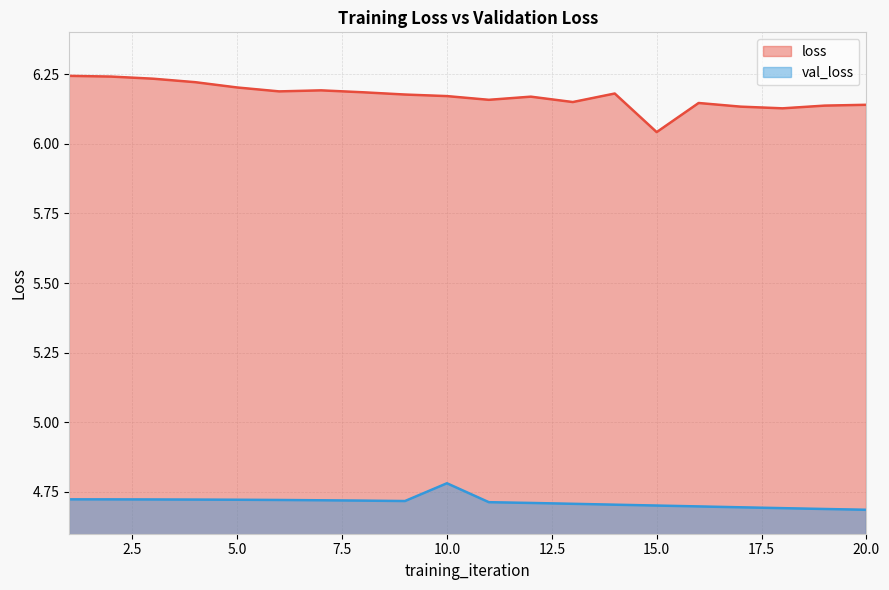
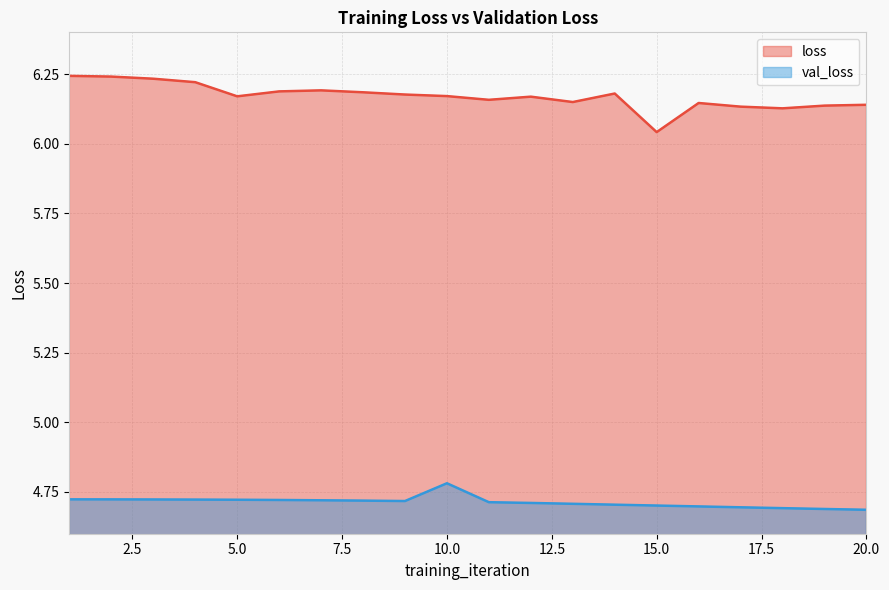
loss, 5.0: 6.20 -> 6.17
